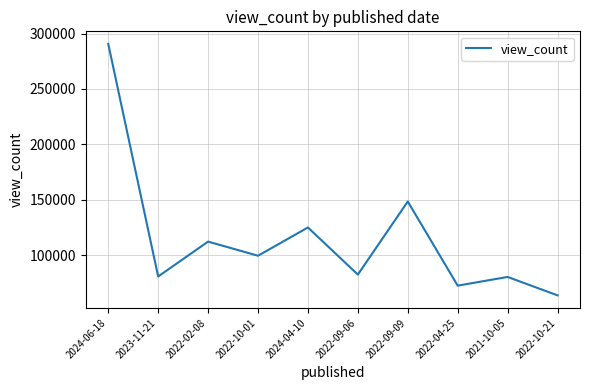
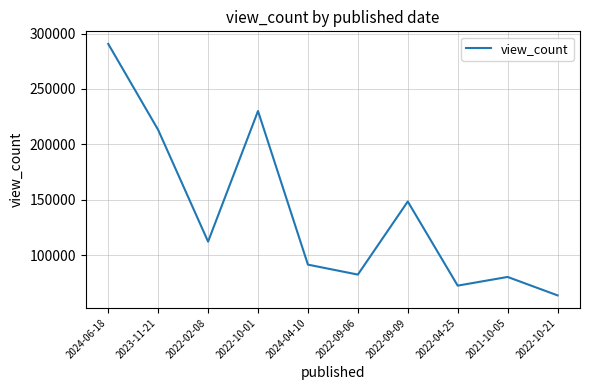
2023-11-21: 81000 -> 213000
2022-10-01: 99000 -> 230000
2024-04-10: 125000 -> 91000
